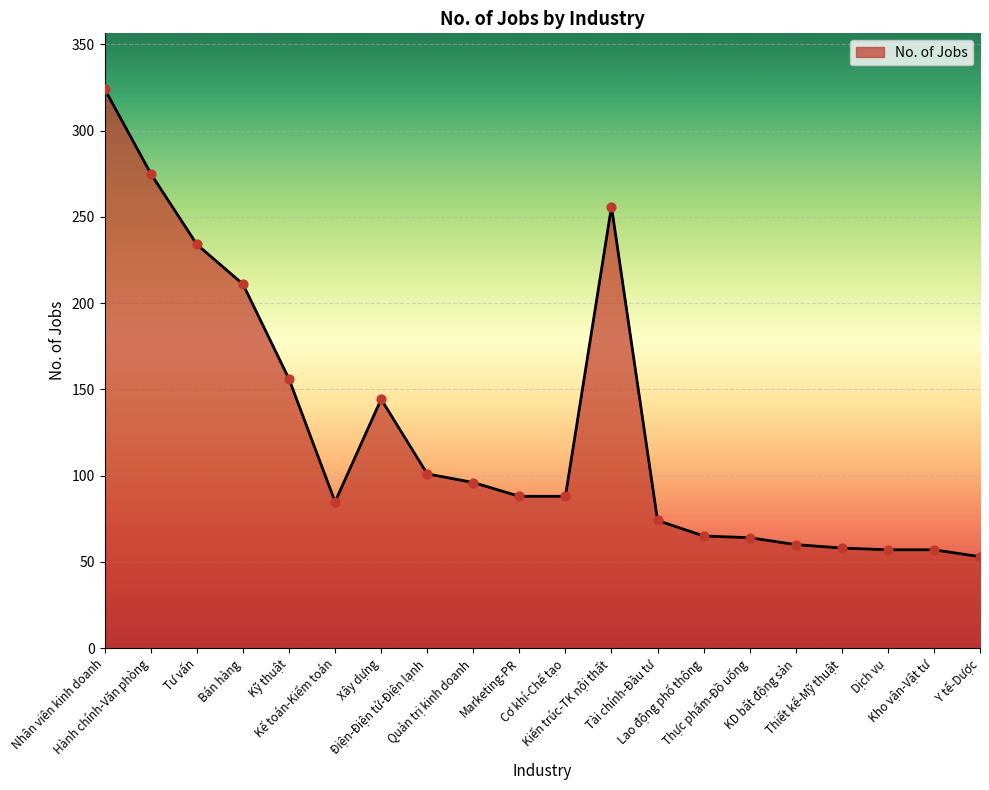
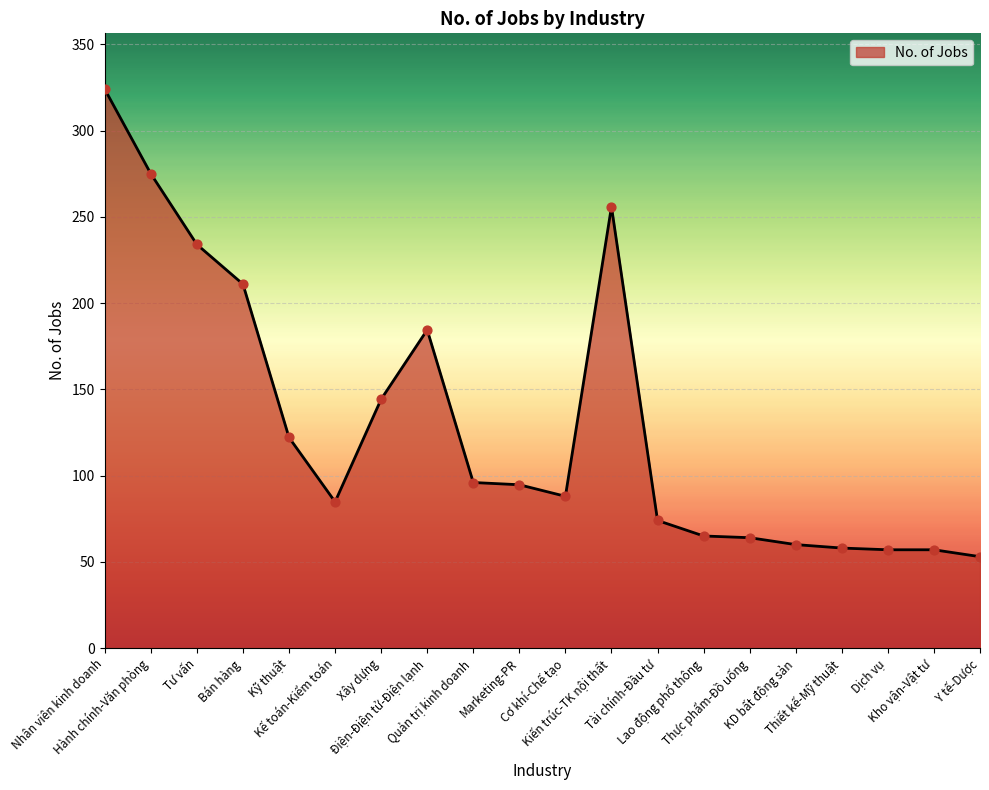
Kỹ thuật: 156 -> 122
Điện-Điện tử-Điện lạnh: 101 -> 185
Marketing-PR: 88 -> 95
